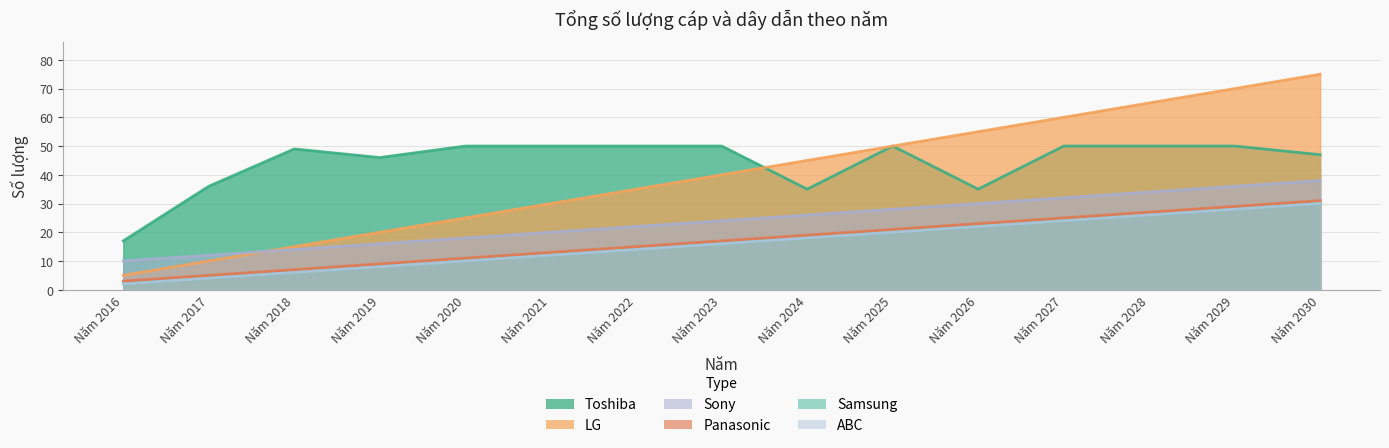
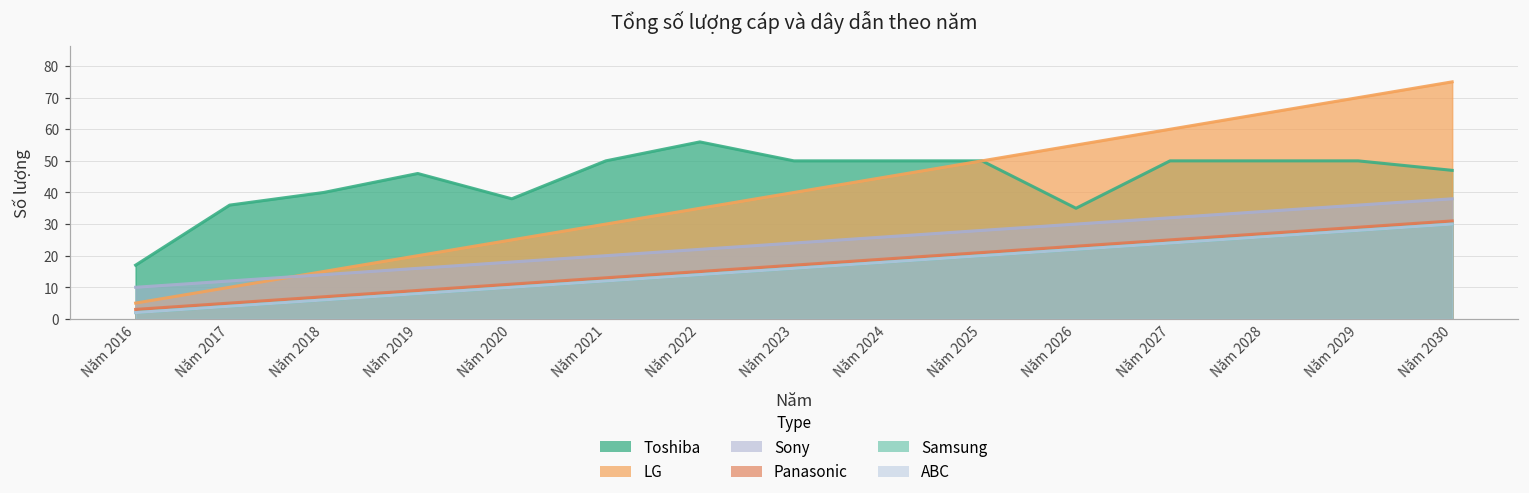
Toshiba, Năm 2018: 49 -> 40
Toshiba, Năm 2020: 50 -> 38
Toshiba, Năm 2022: 50 -> 56
Toshiba, Năm 2024: 35 -> 50
